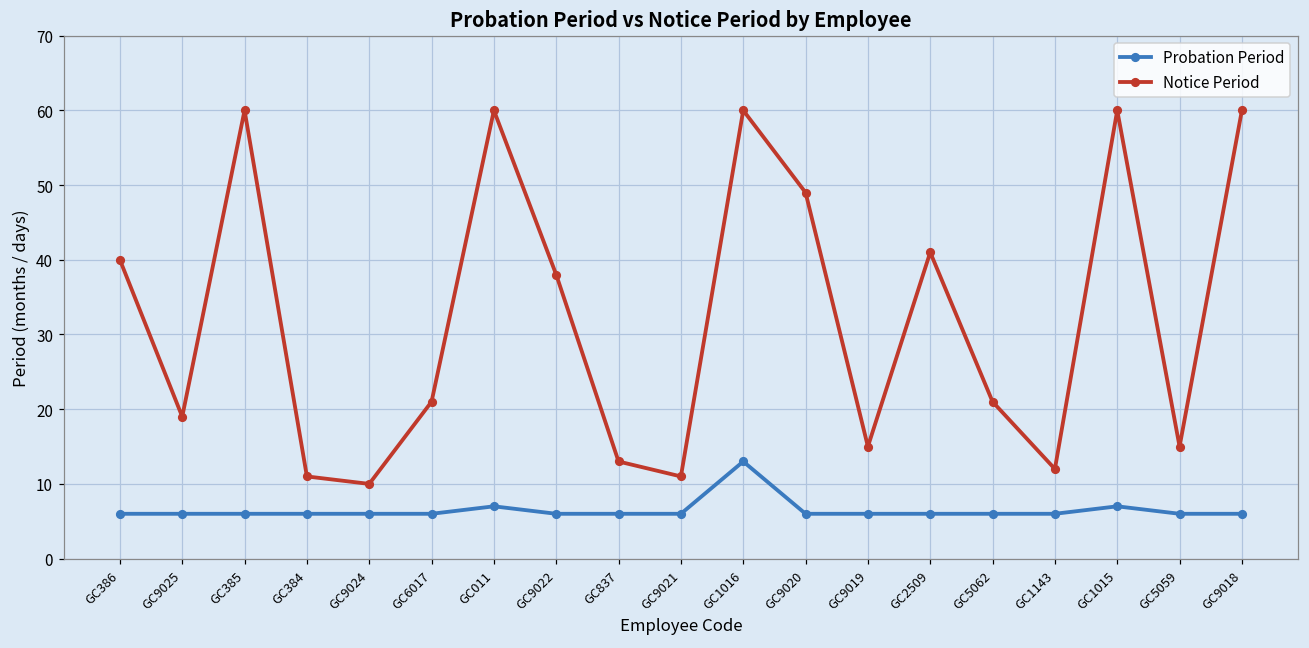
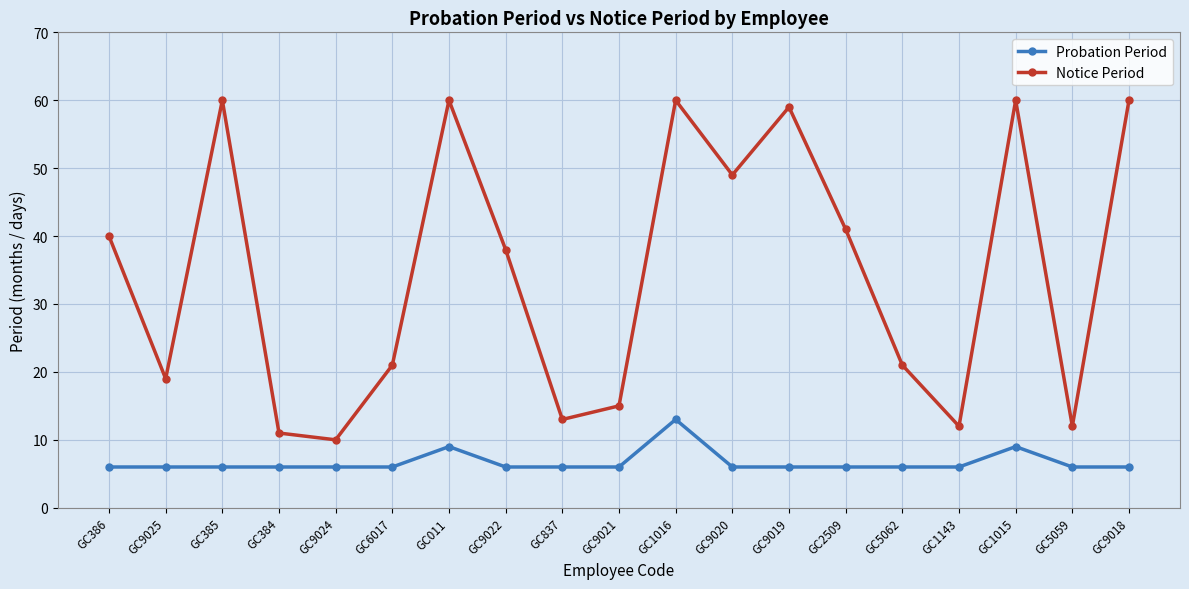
Probation Period, GC011: 7 -> 9
Notice Period, GC9021: 11 -> 15
Notice Period, GC9019: 15 -> 59
Probation Period, GC1015: 7 -> 9
Notice Period, GC5059: 15 -> 12
